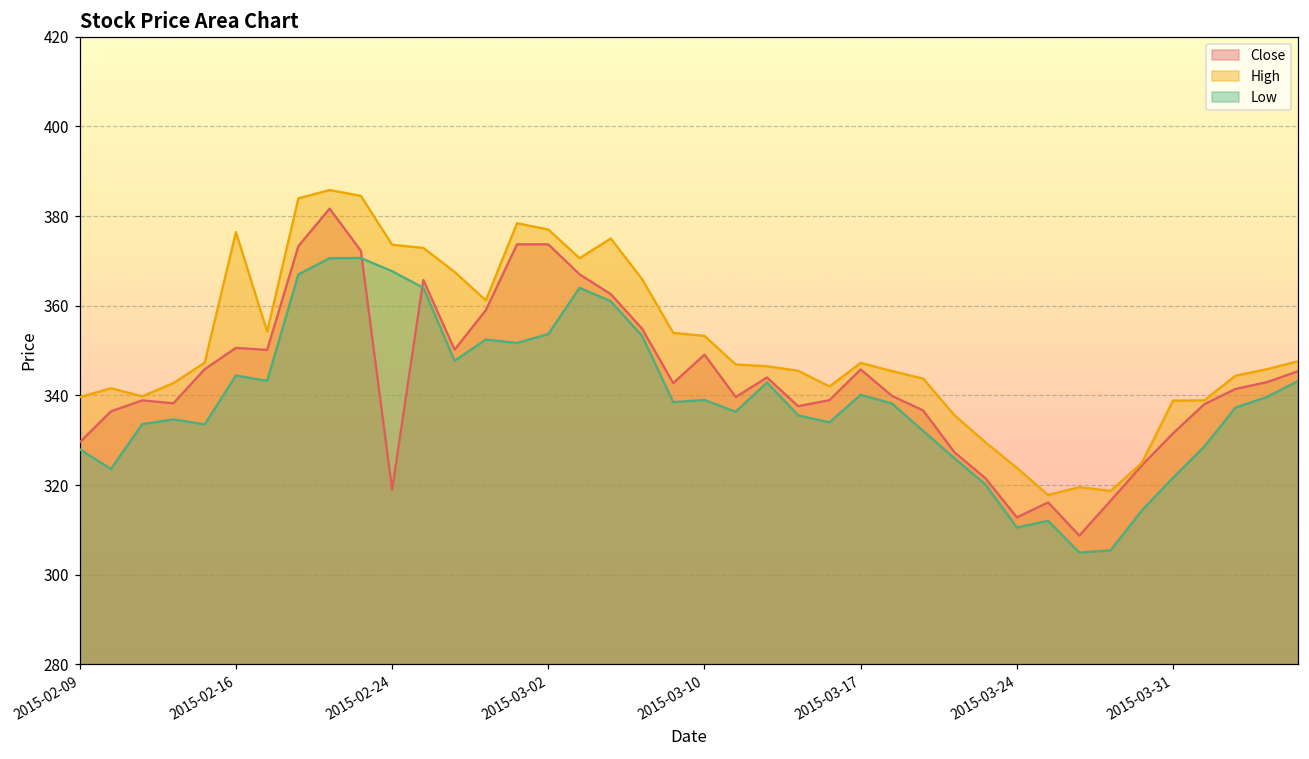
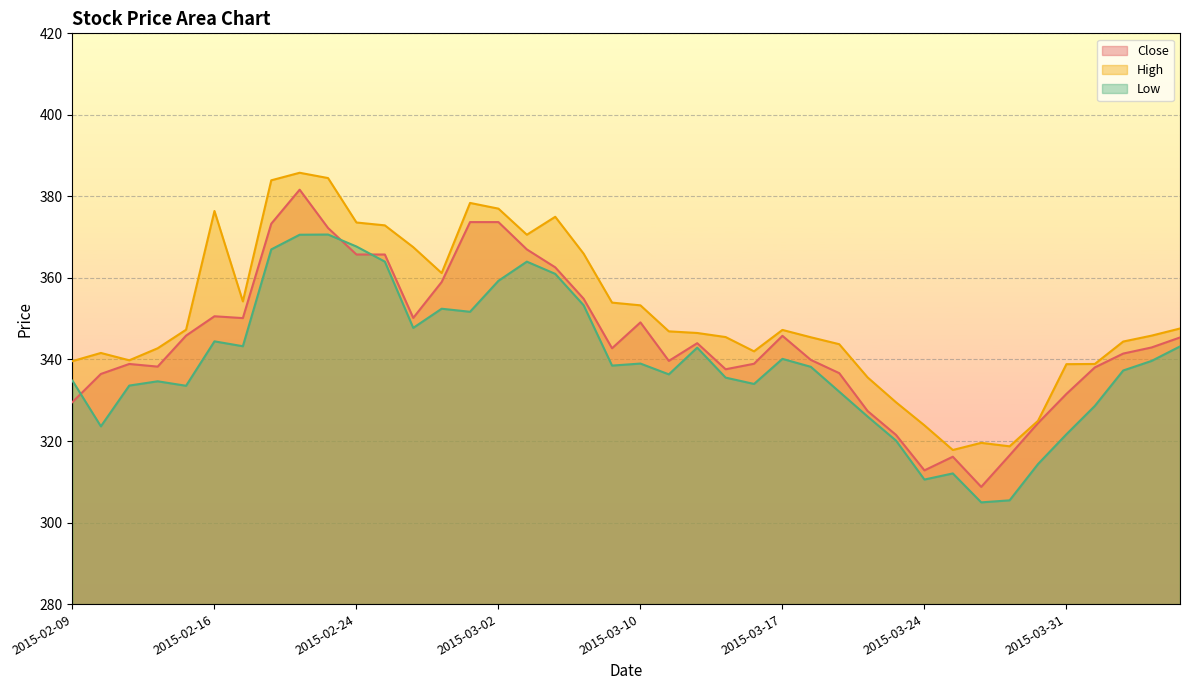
Low, 2015-02-09: 328 -> 335
Close, 2015-02-24: 319 -> 366
Low, 2015-03-02: 354 -> 359
